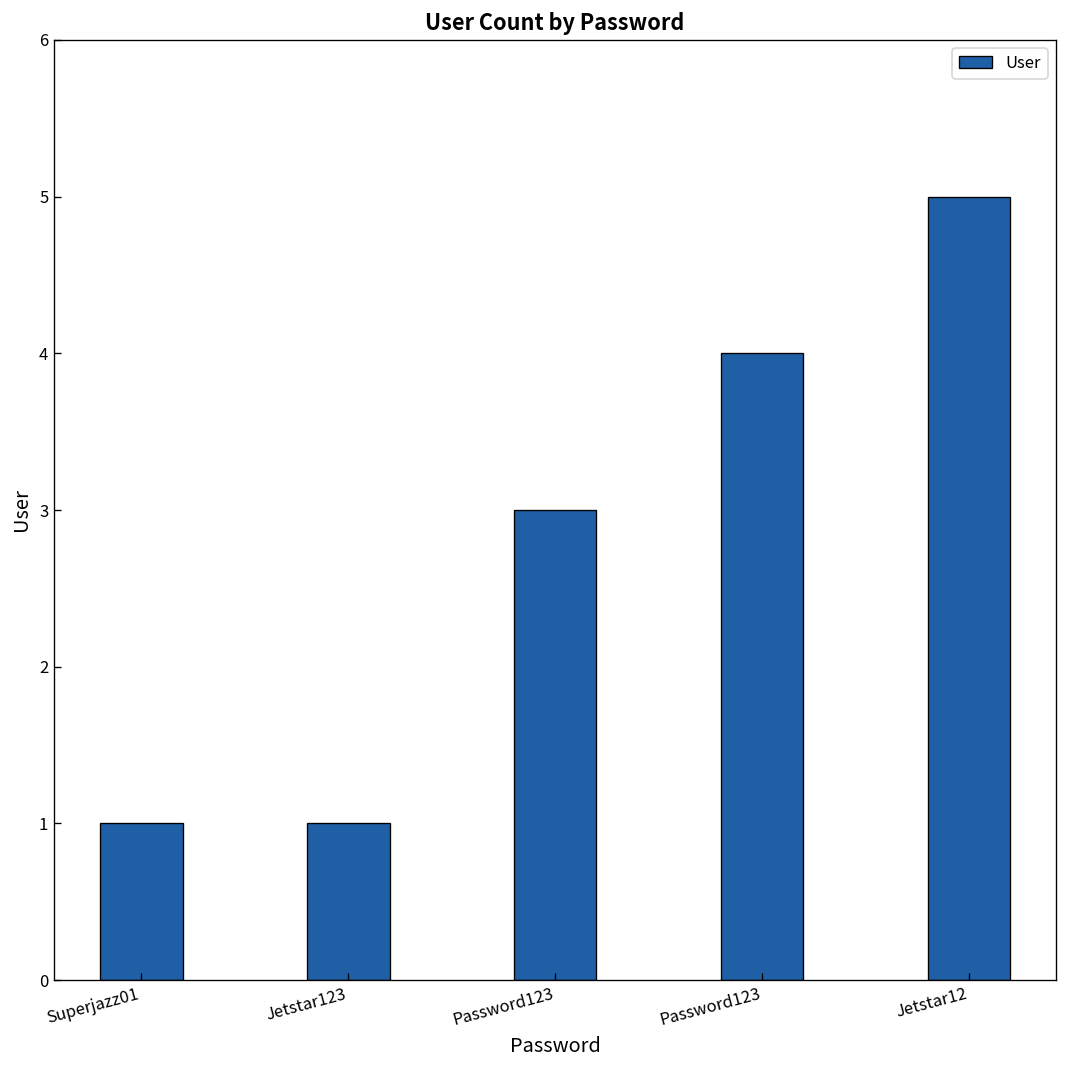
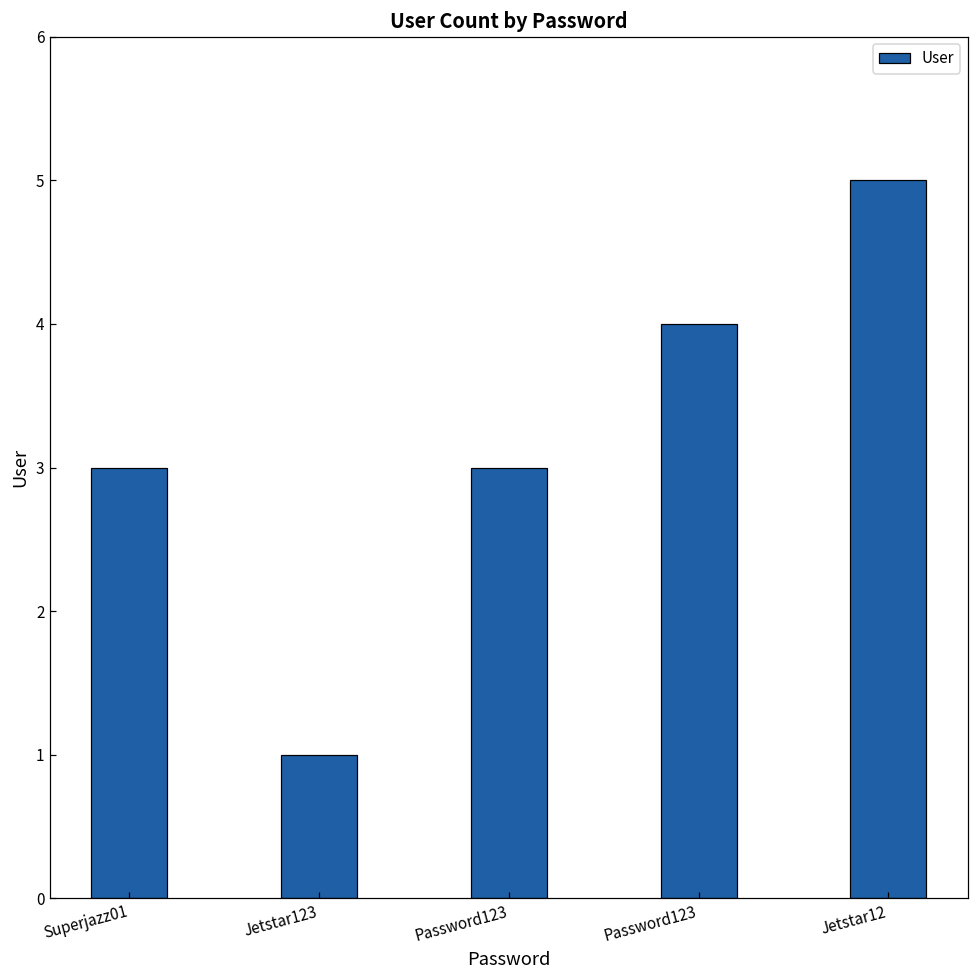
Superjazz01: 1 -> 3
